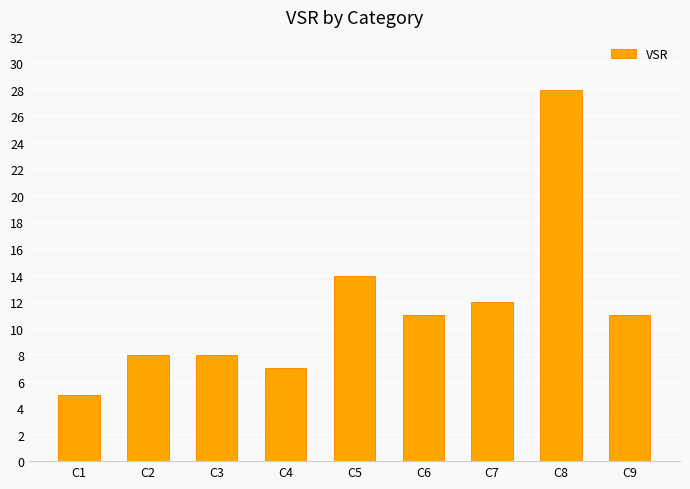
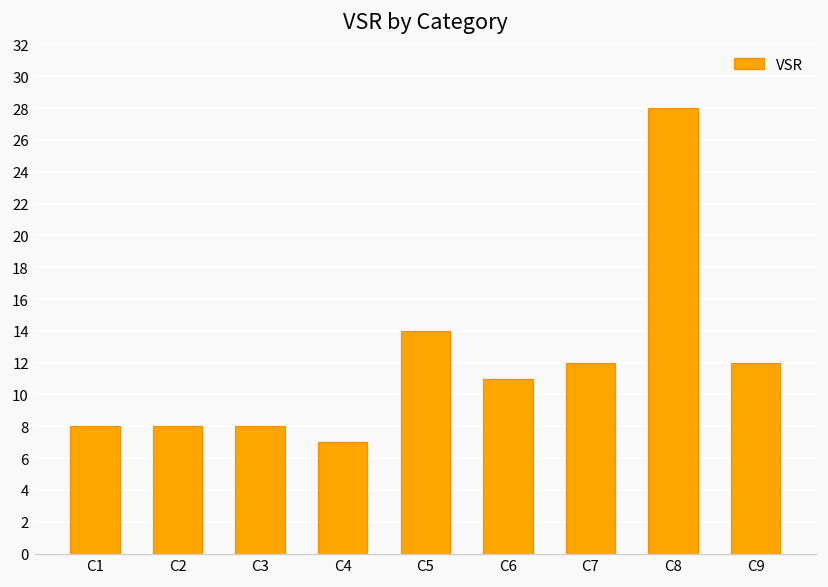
C1: 5 -> 8
C9: 11 -> 12
